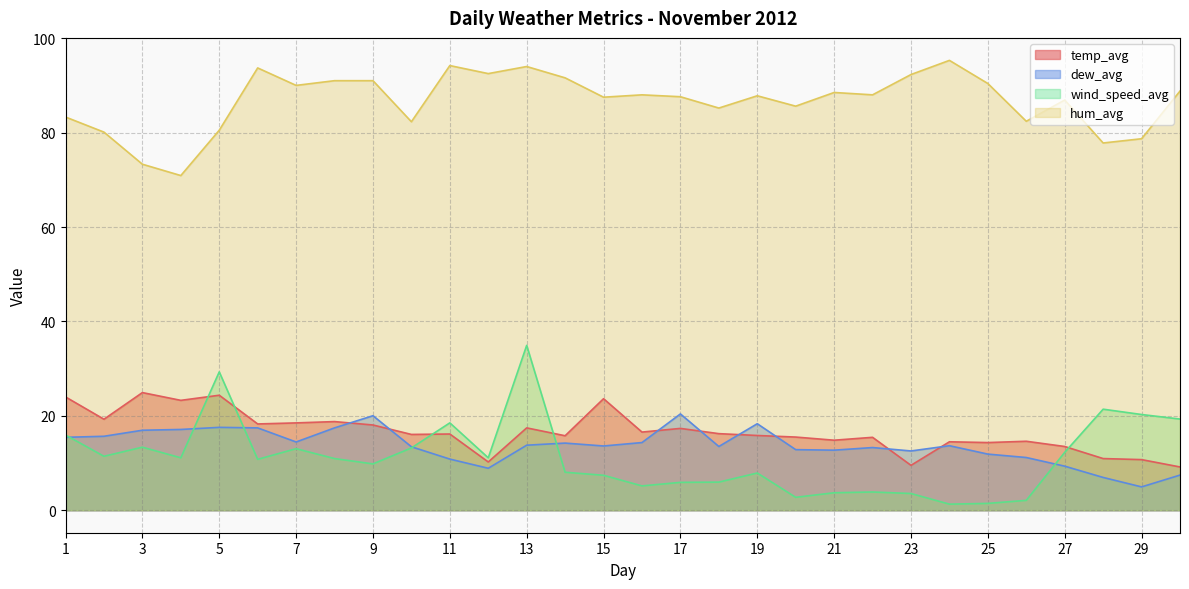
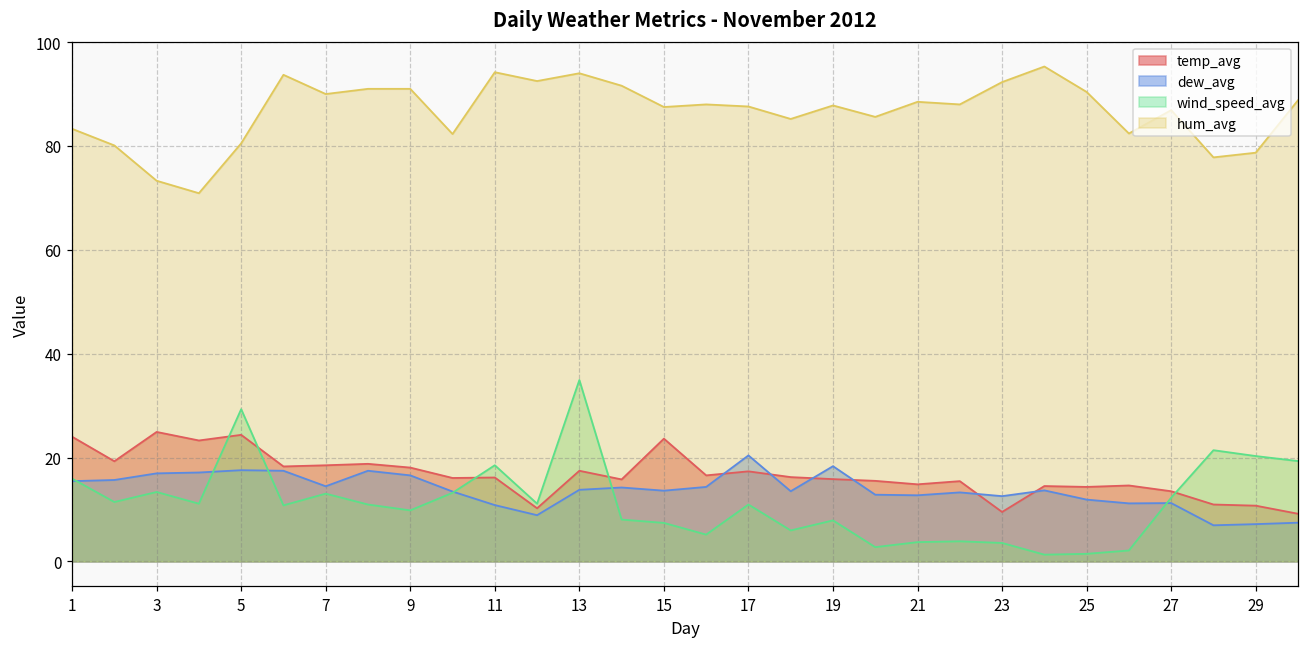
dew_avg, 9: 20 -> 17
wind_speed_avg, 17: 6 -> 11
dew_avg, 27: 9 -> 11
dew_avg, 29: 5 -> 7
